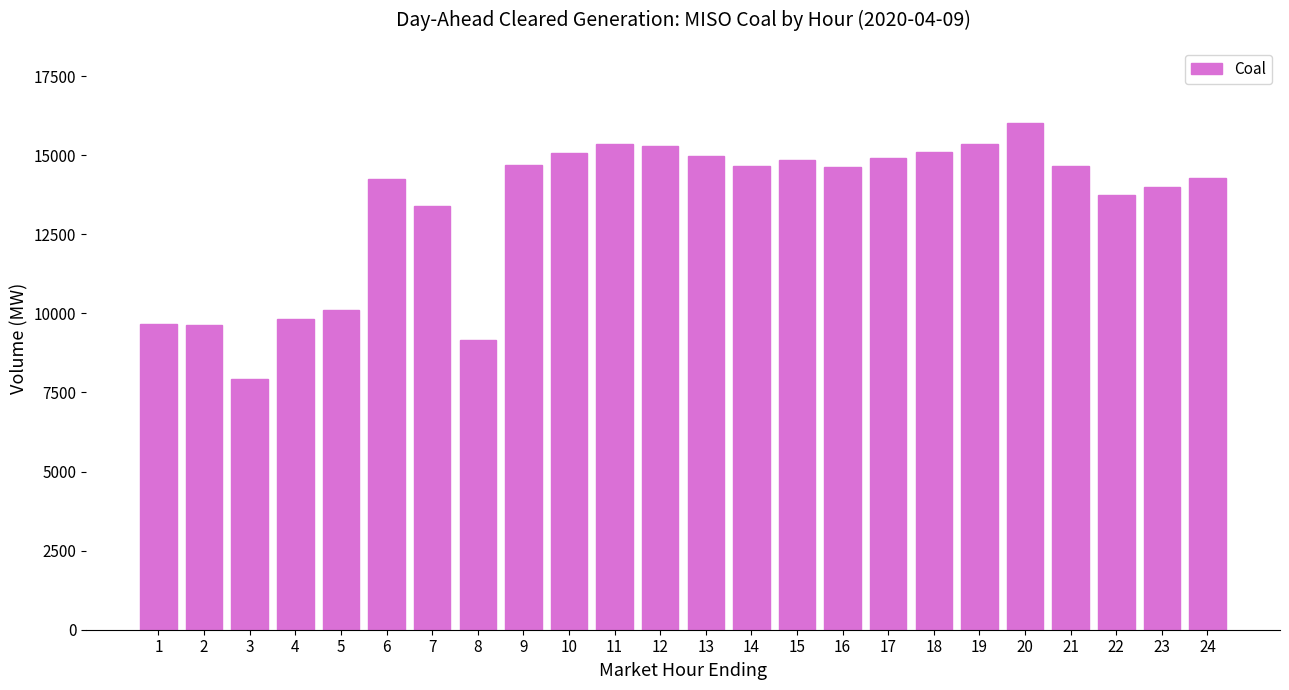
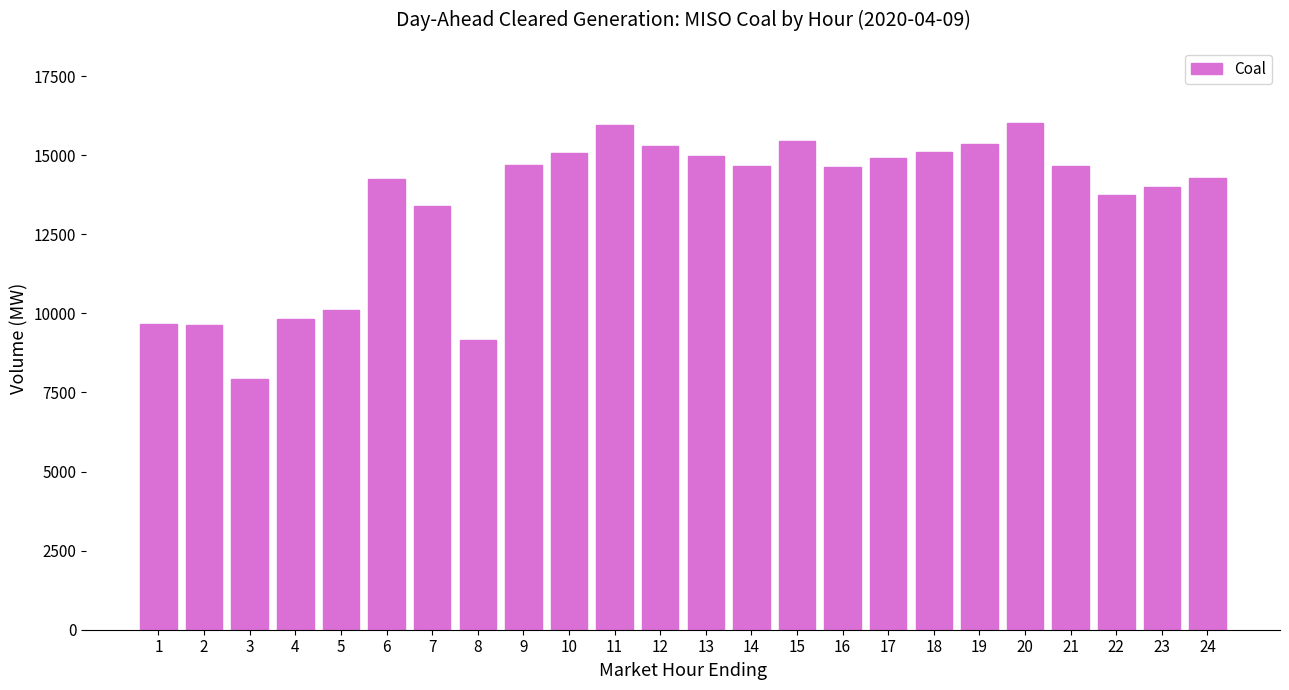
11: 15300 -> 15900
15: 14800 -> 15400
